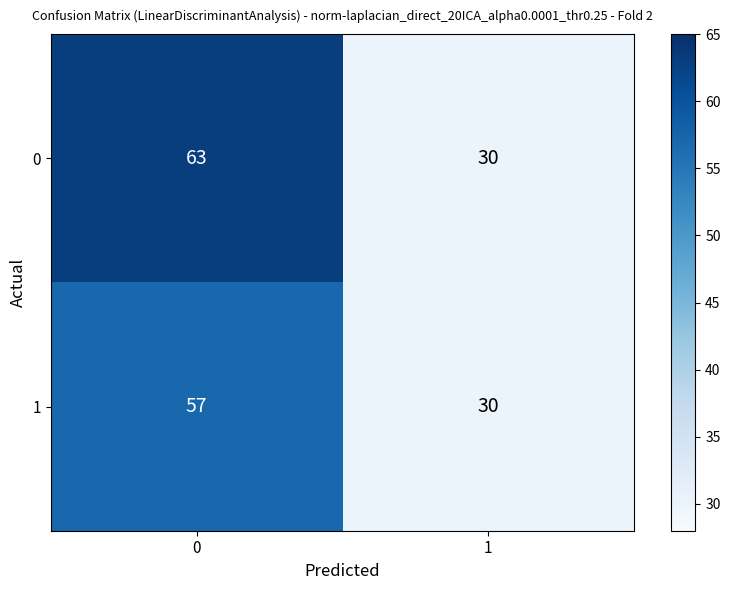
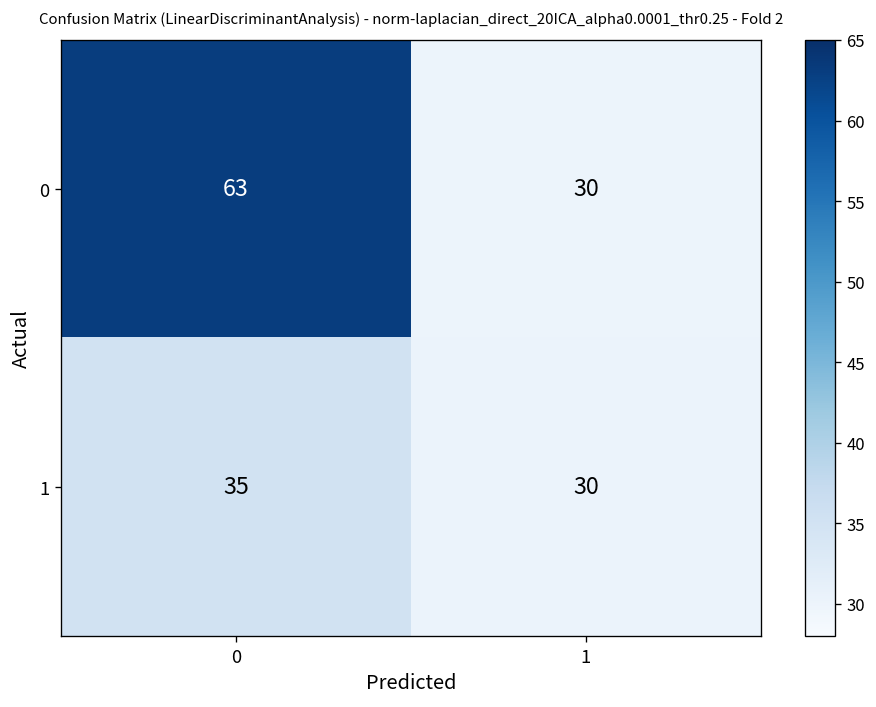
1, 0: 57 -> 35
